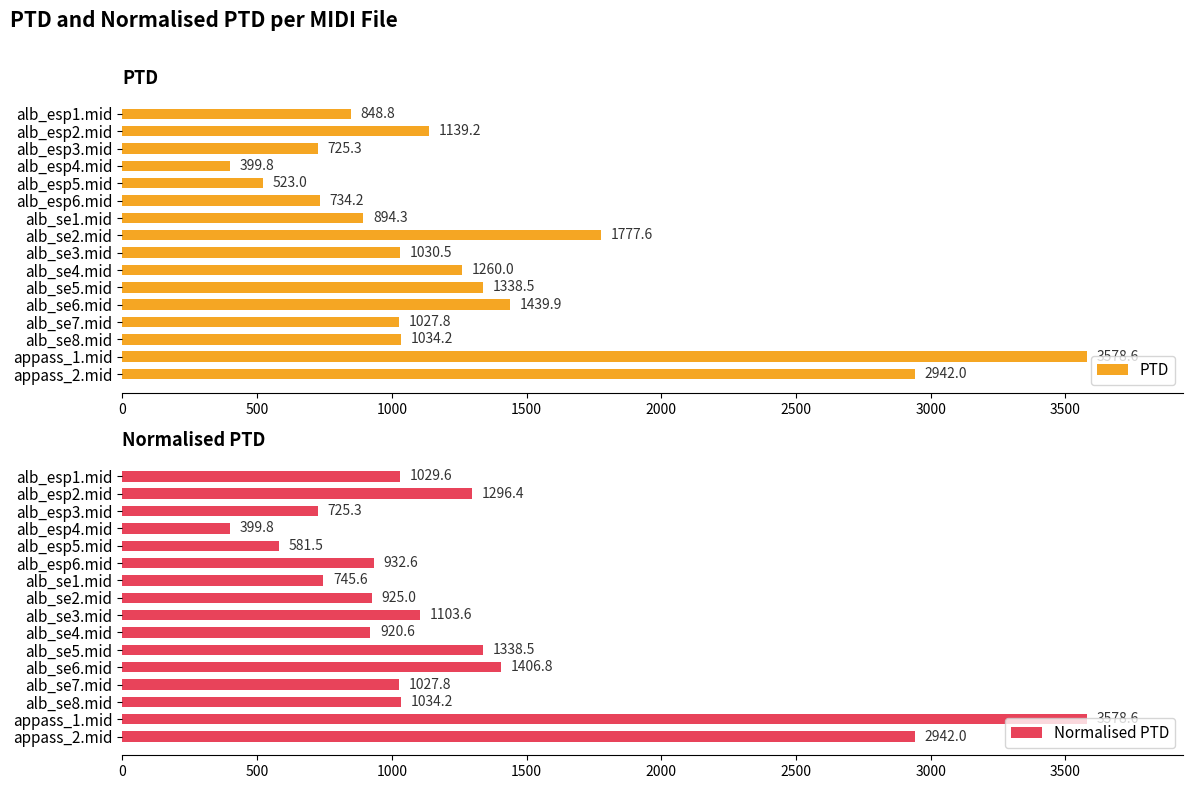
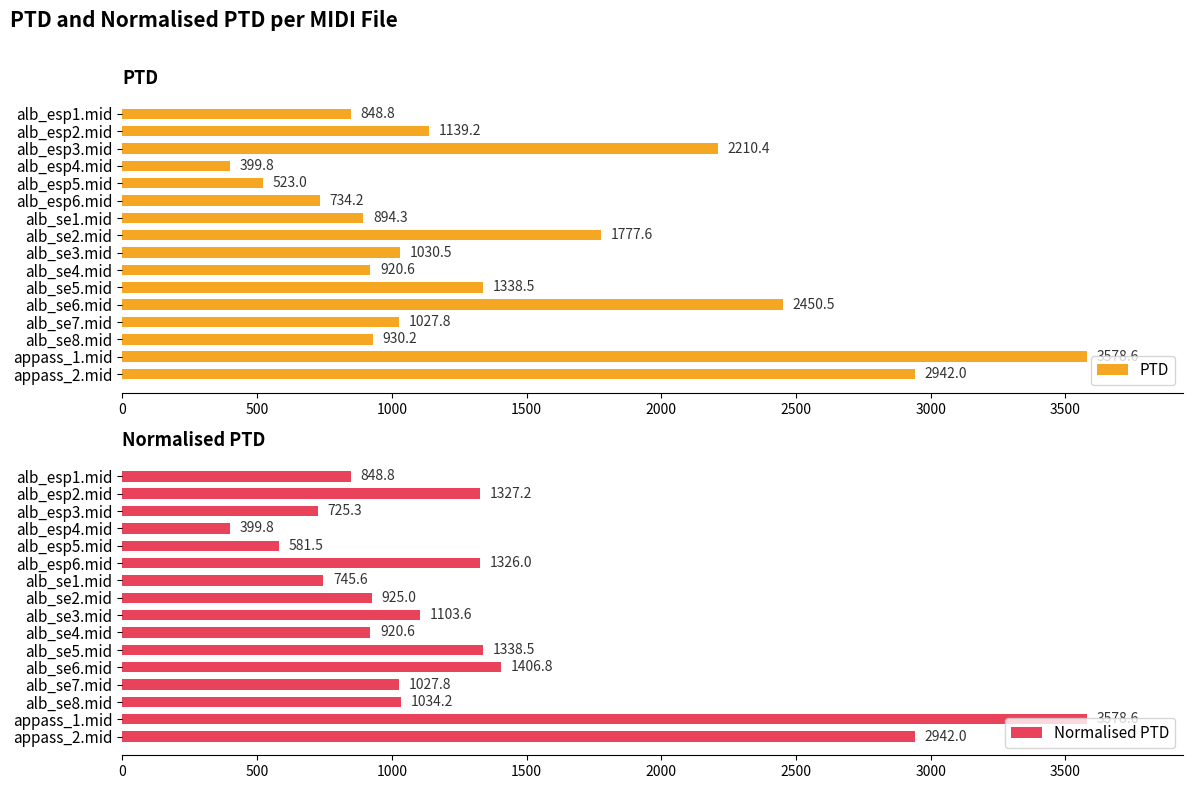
PTD, alb_esp3.mid: 725.3 -> 2210.4
PTD, alb_se4.mid: 1260.0 -> 920.6
PTD, alb_se6.mid: 1439.9 -> 2450.5
PTD, alb_se8.mid: 1034.2 -> 930.2
Normalised PTD, alb_esp1.mid: 1029.6 -> 848.8
Normalised PTD, alb_esp2.mid: 1296.4 -> 1327.2
Normalised PTD, alb_esp6.mid: 932.6 -> 1326.0
